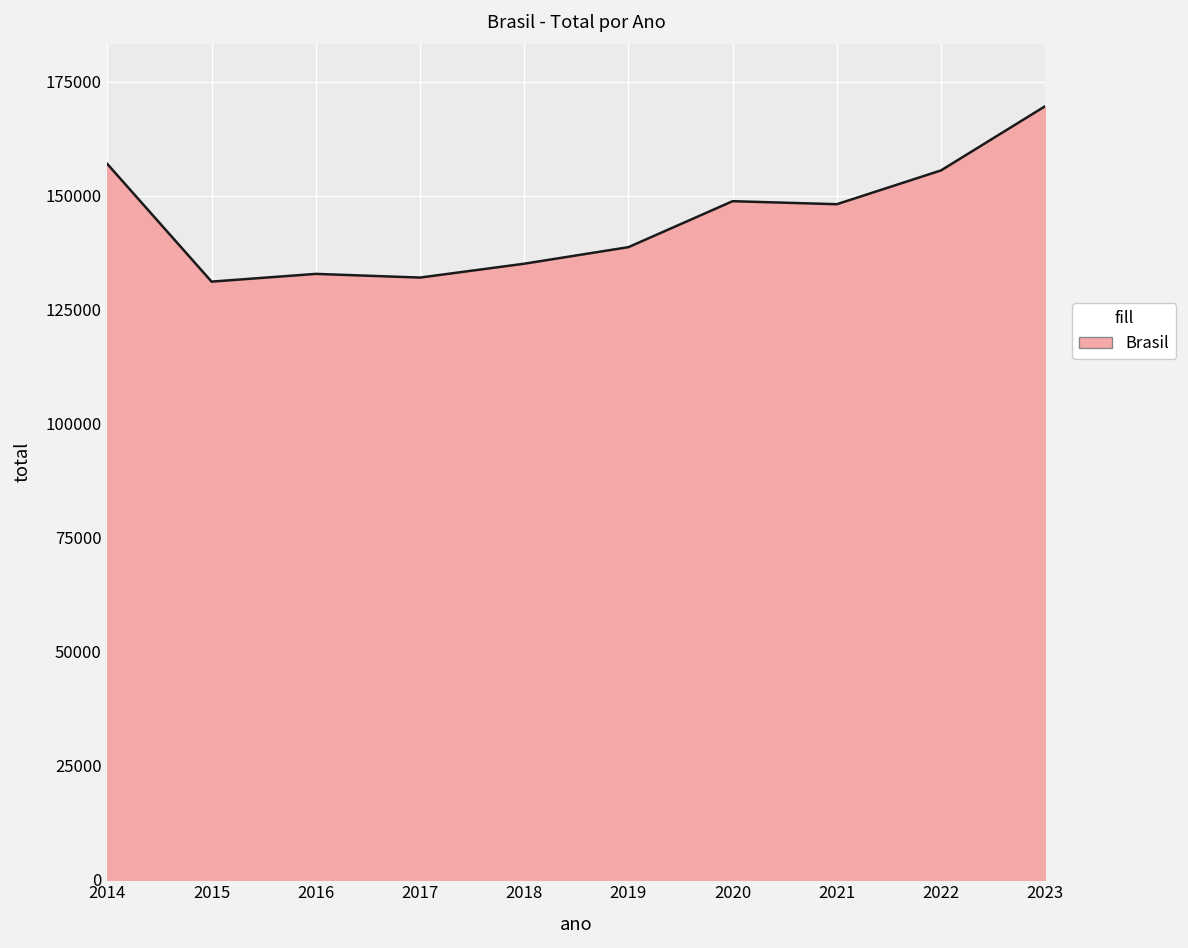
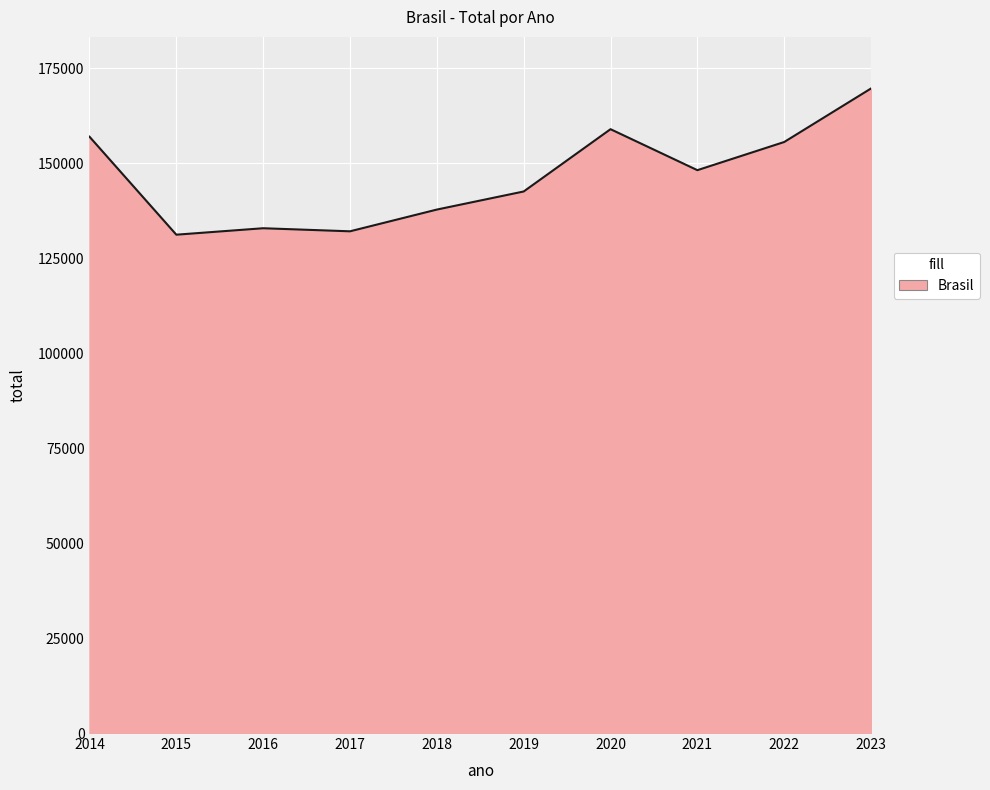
2018: 135000 -> 138000
2019: 139000 -> 143000
2020: 149000 -> 159000
